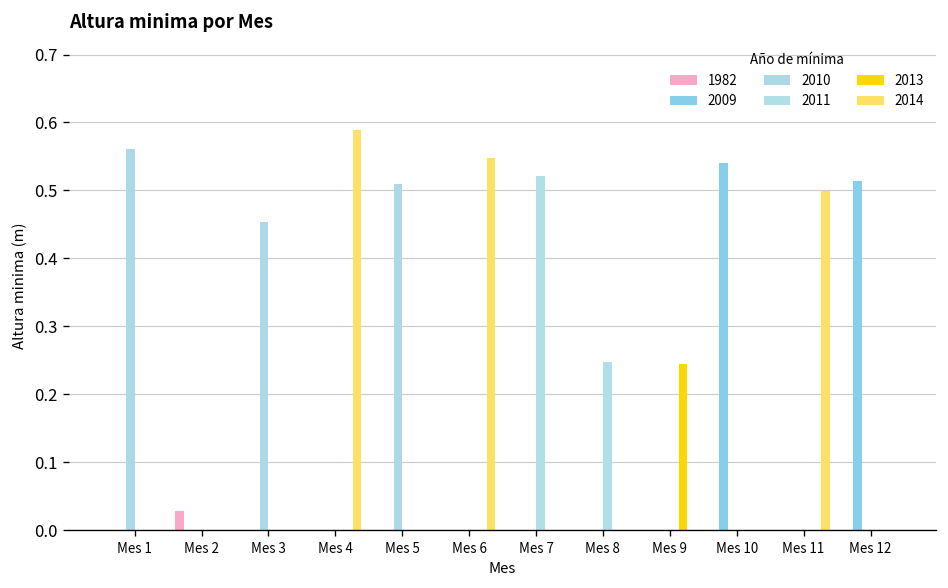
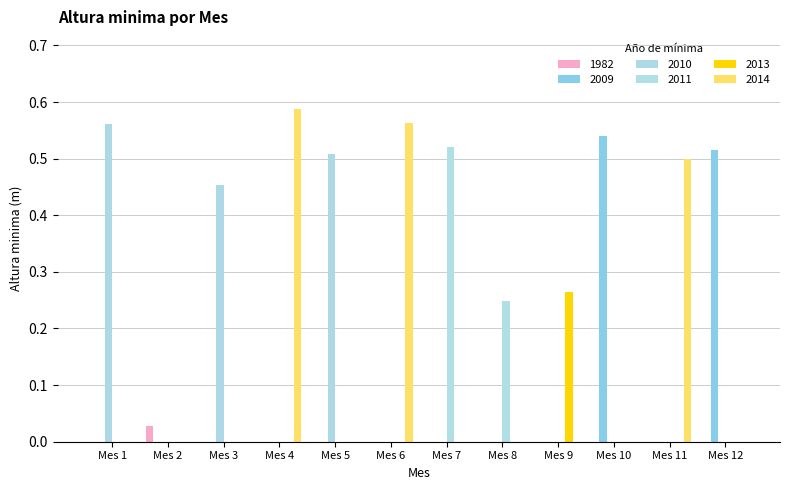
2014, Mes 6: 0.55 -> 0.56
2013, Mes 9: 0.24 -> 0.27
